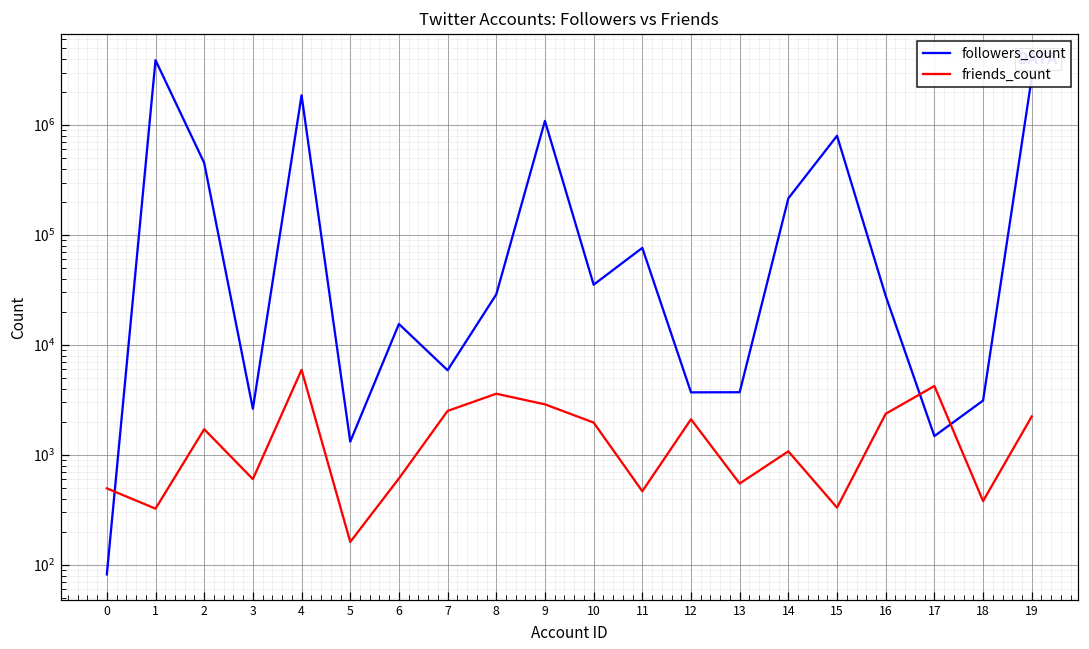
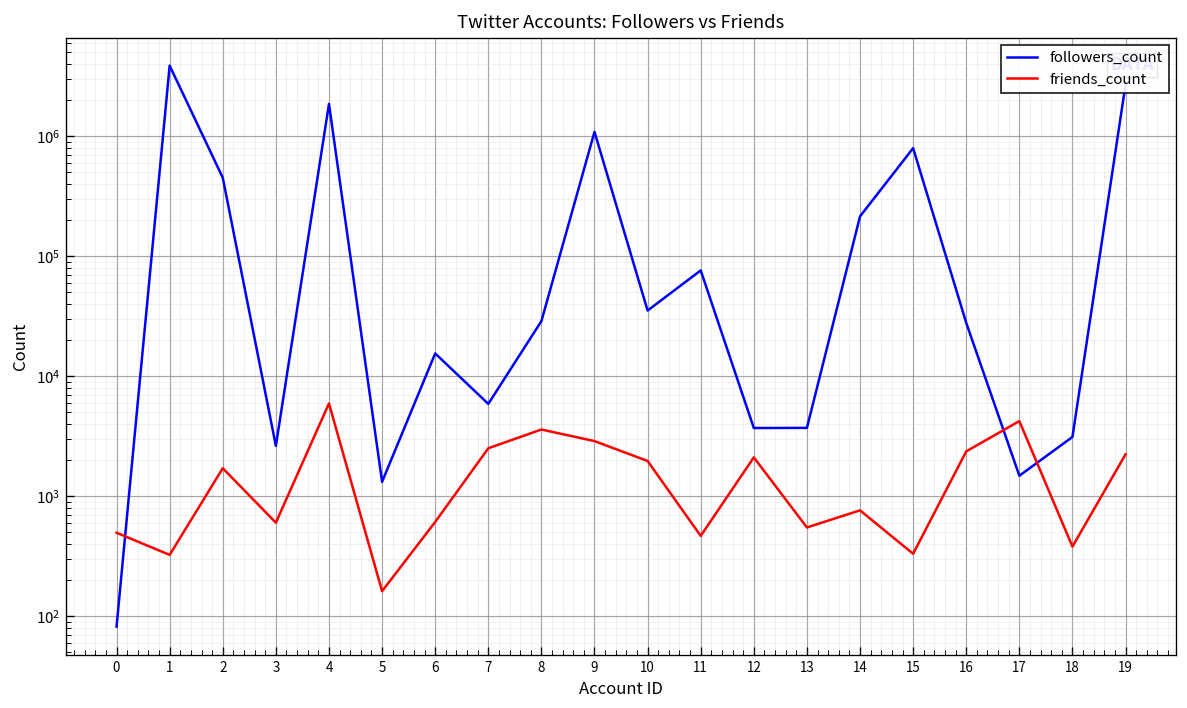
friends_count, 14: 1100 -> 800
